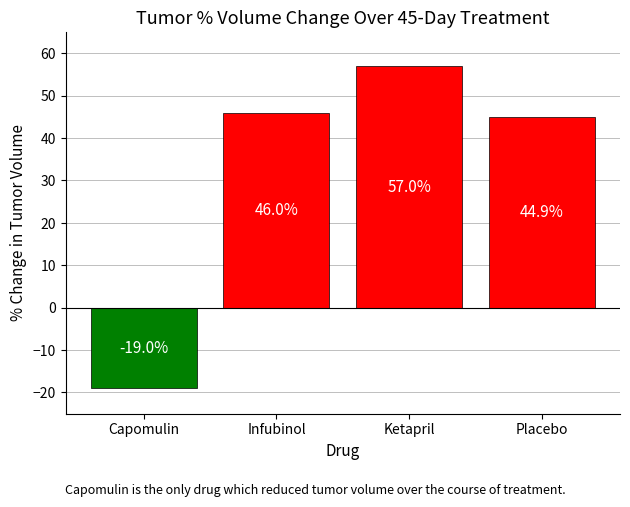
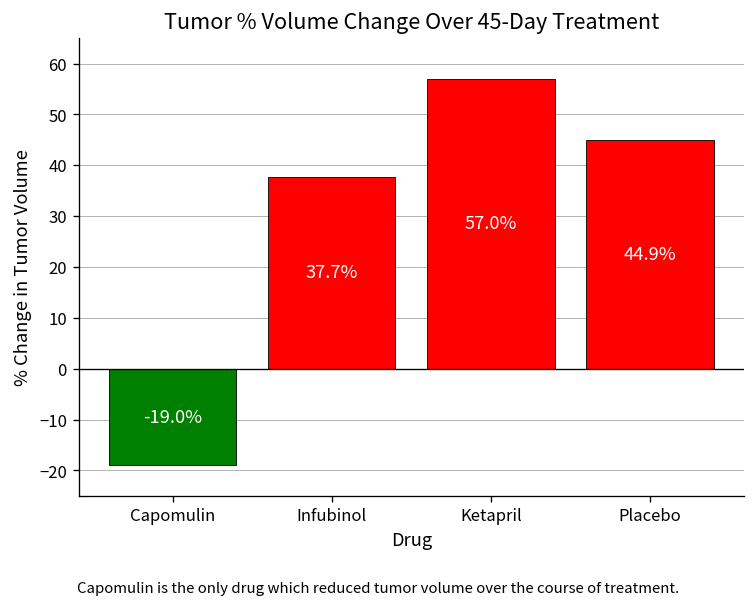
Infubinol: 46.0% -> 37.7%
